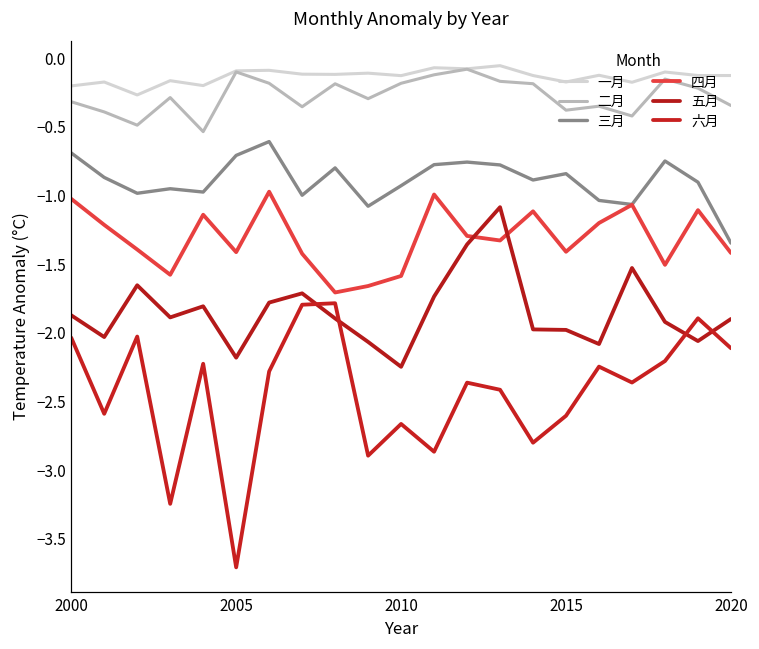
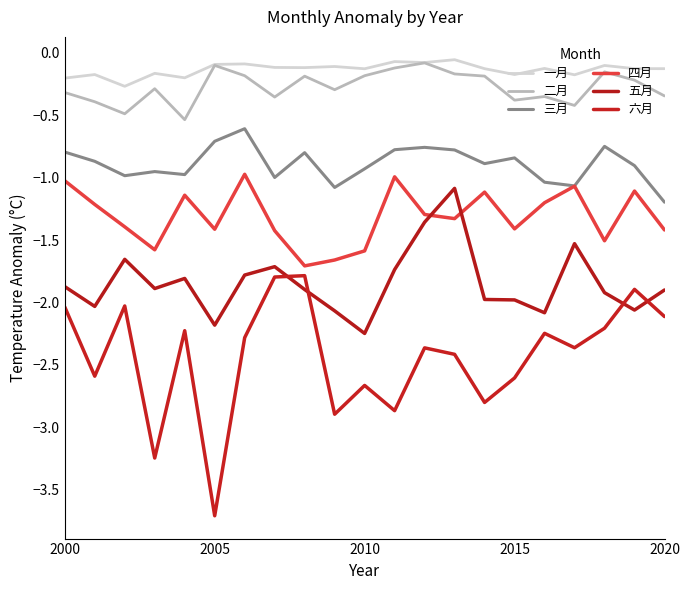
三月, 2000: -0.69 -> -0.80
三月, 2020: -1.35 -> -1.20
